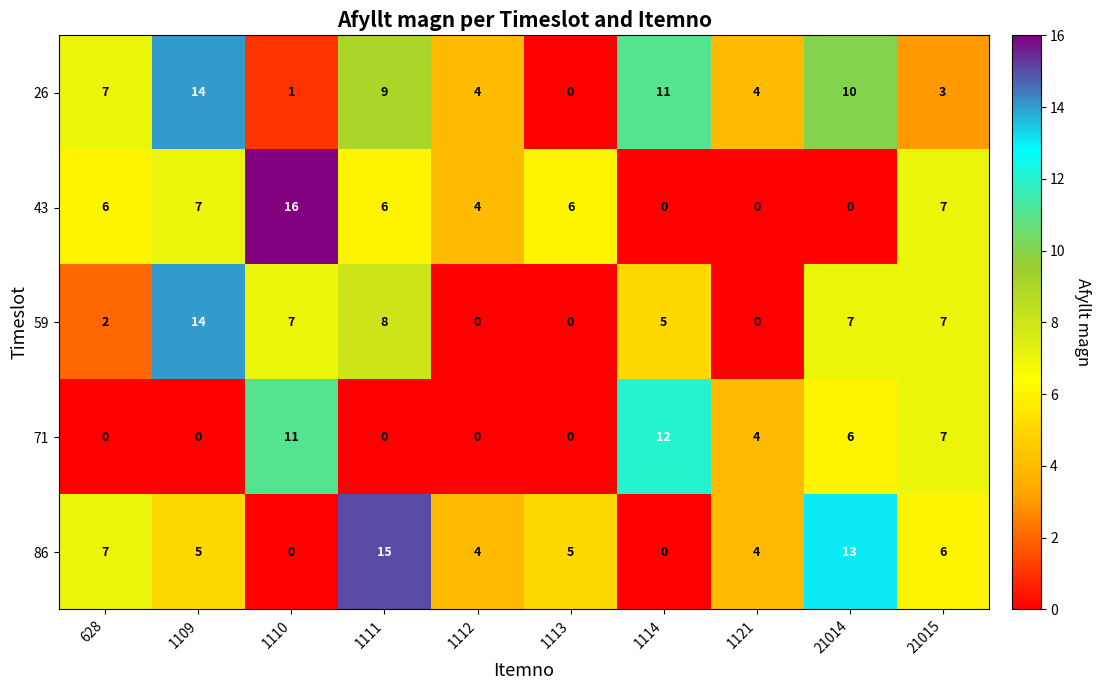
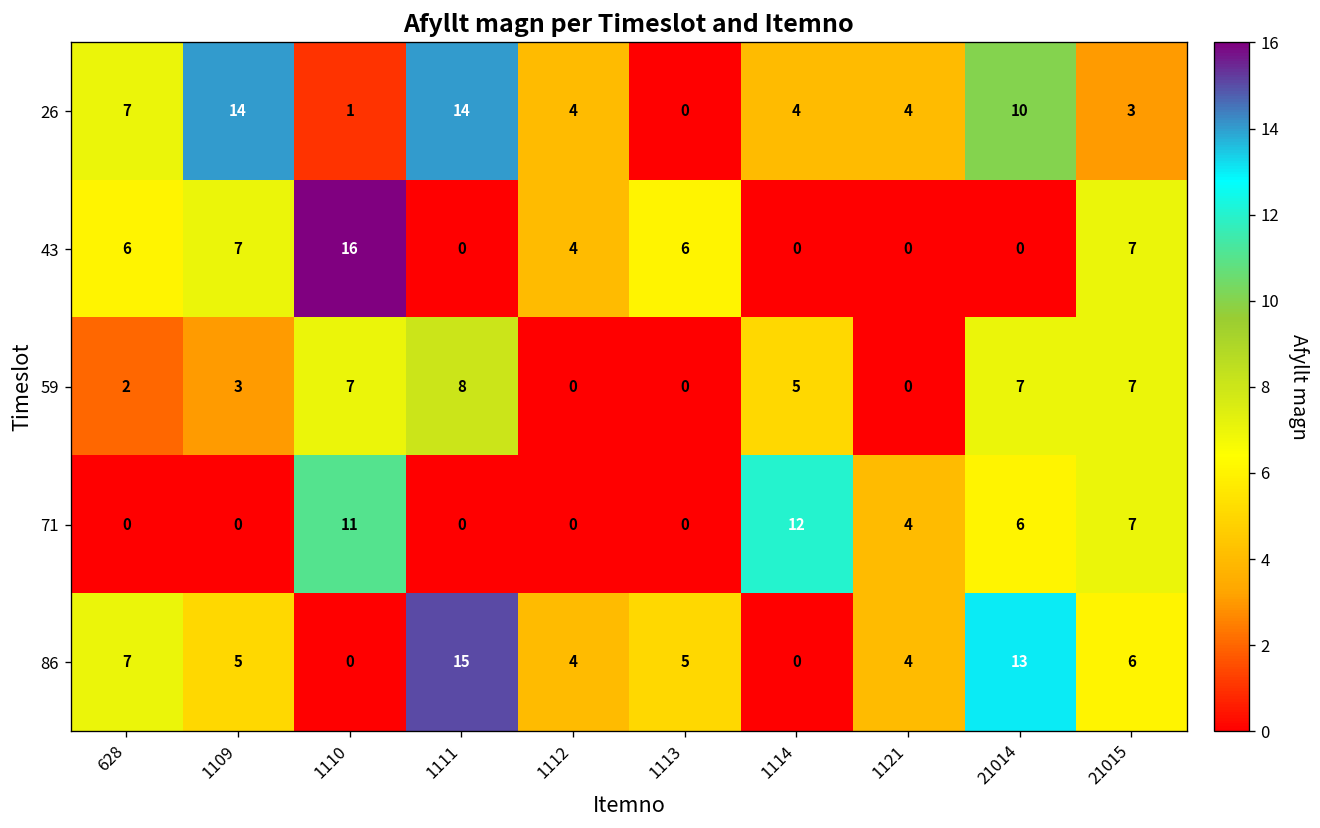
26, 1111: 9 -> 14
26, 1114: 11 -> 4
43, 1111: 6 -> 0
59, 1109: 14 -> 3
